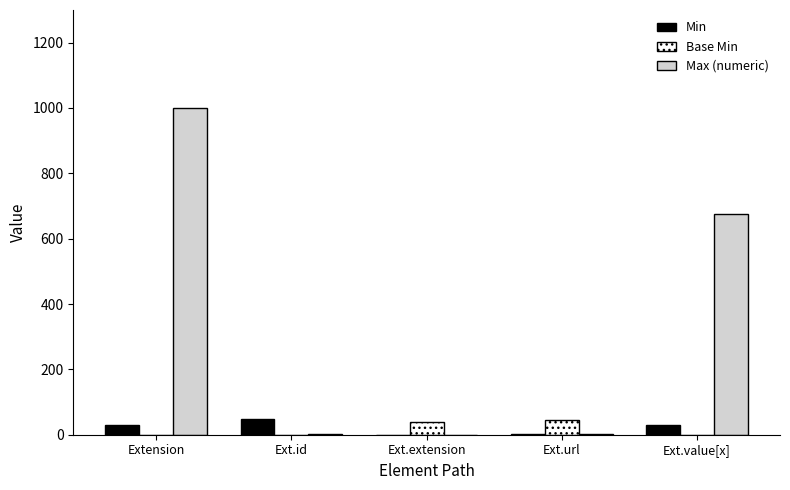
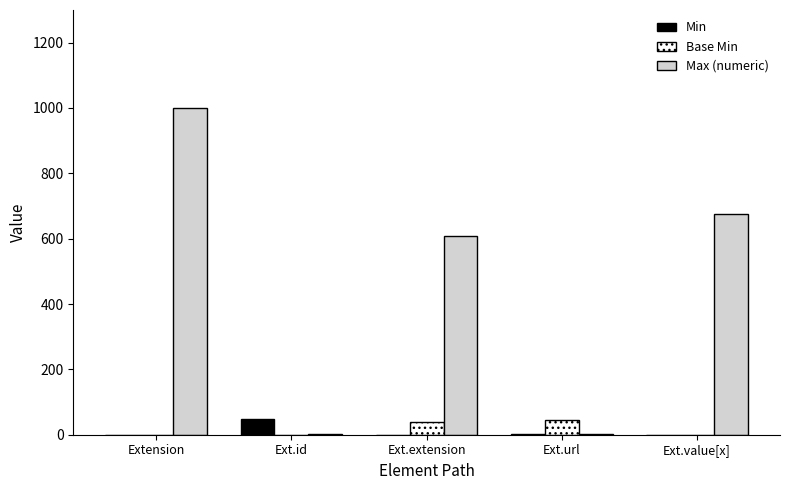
Min, Extension: 30 -> 0
Max (numeric), Ext.extension: 0 -> 610
Min, Ext.value[x]: 30 -> 0
